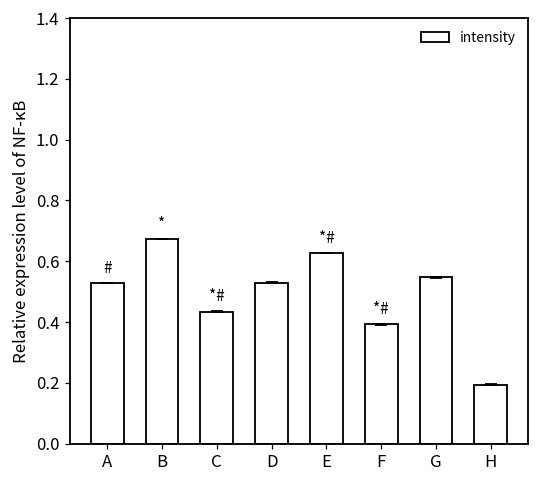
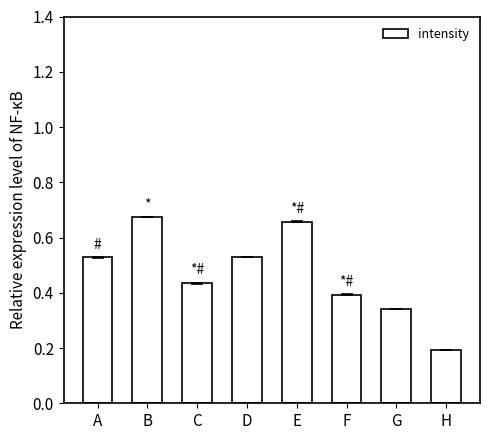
intensity, E: 0.63 -> 0.66
intensity, G: 0.55 -> 0.34
